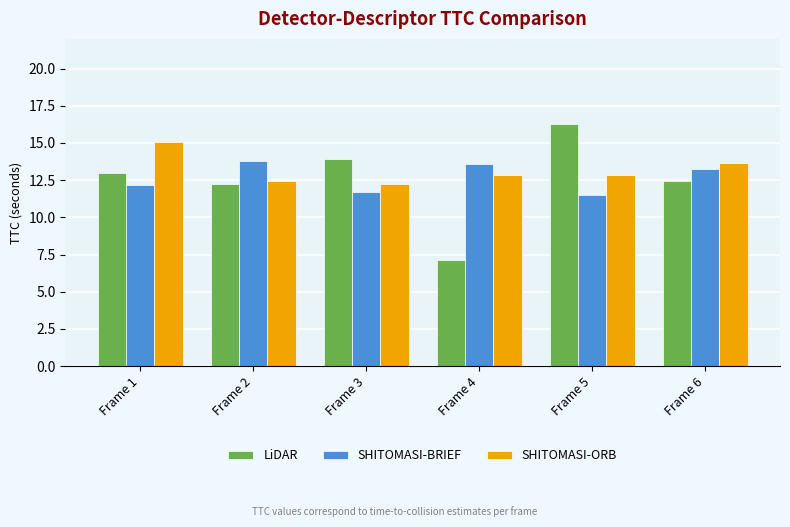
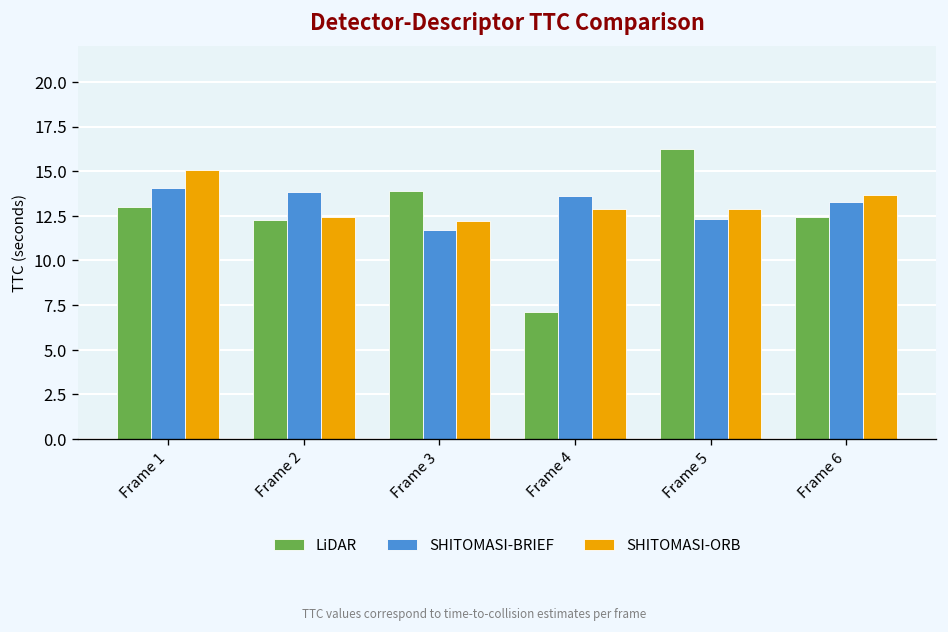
SHITOMASI-BRIEF, Frame 1: 12.2 -> 14.1
SHITOMASI-BRIEF, Frame 5: 11.5 -> 12.3
